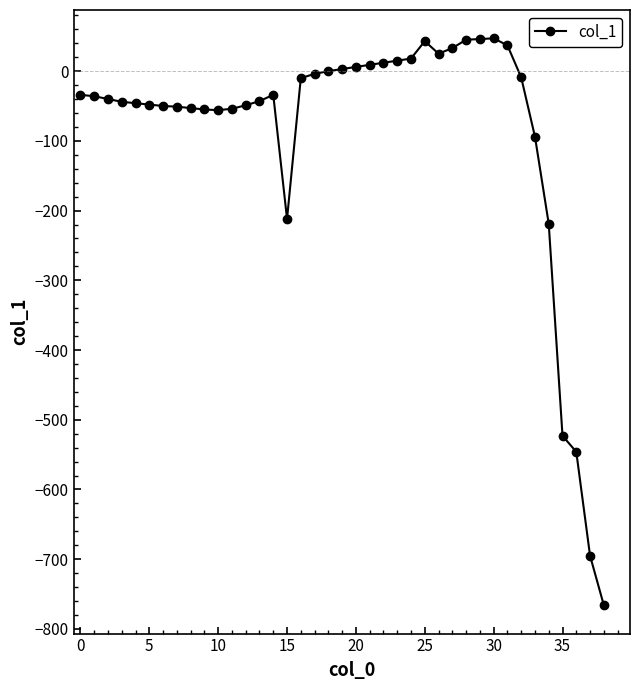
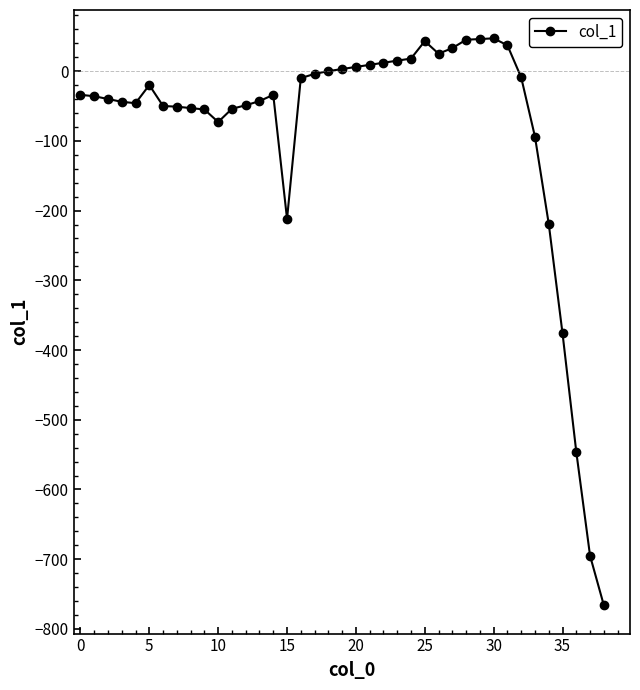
5: -50 -> -20
10: -60 -> -70
35: -520 -> -380
